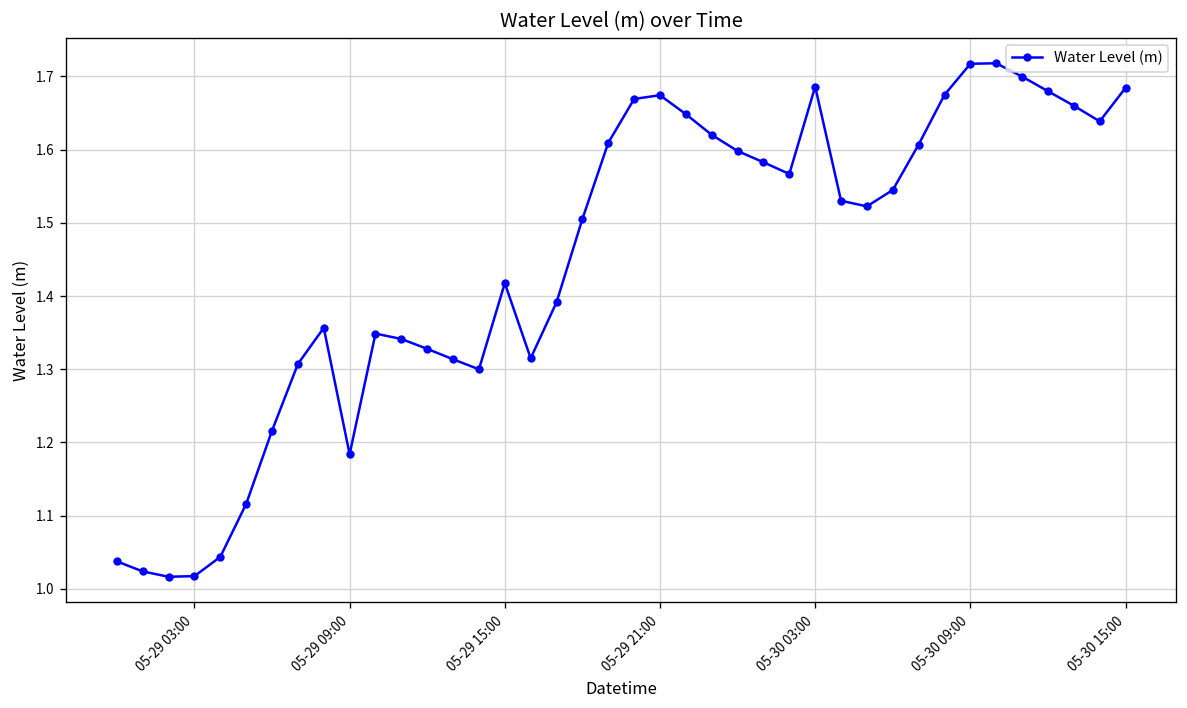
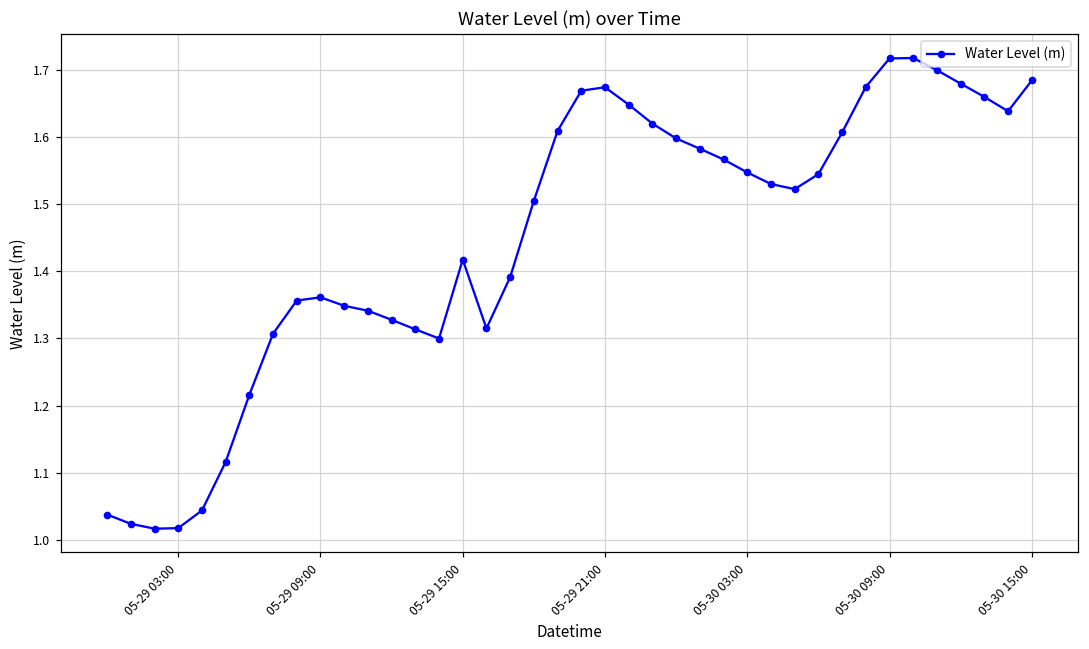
05-29 09:00: 1.18 -> 1.36
05-30 03:00: 1.69 -> 1.55
